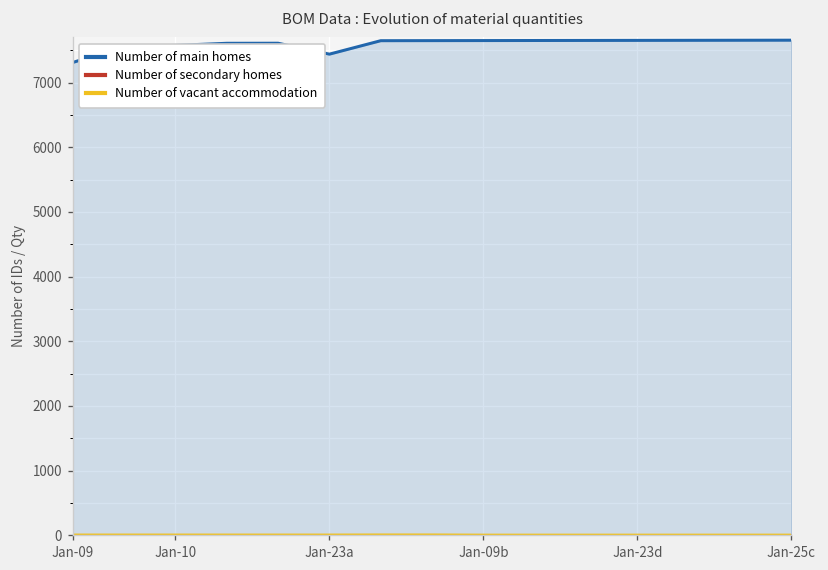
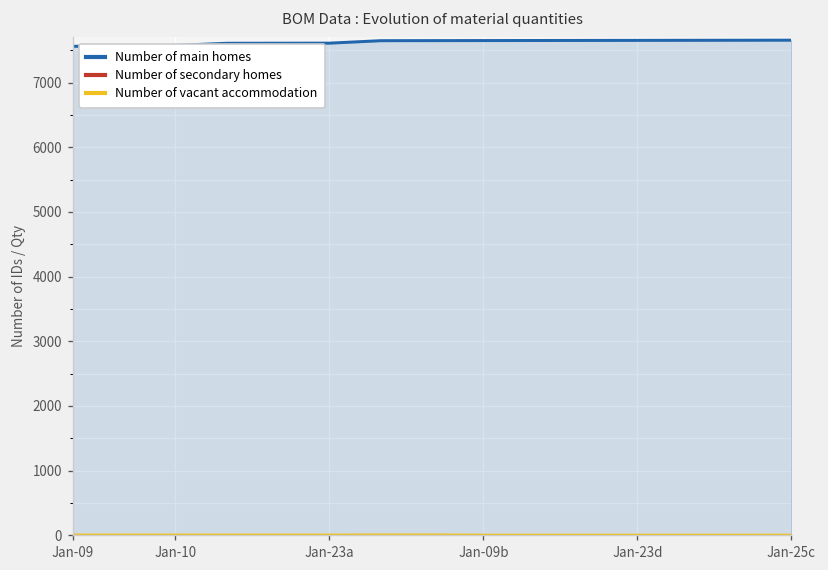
Number of main homes, Jan-09: 7300 -> 7600
Number of main homes, Jan-23a: 7400 -> 7600
